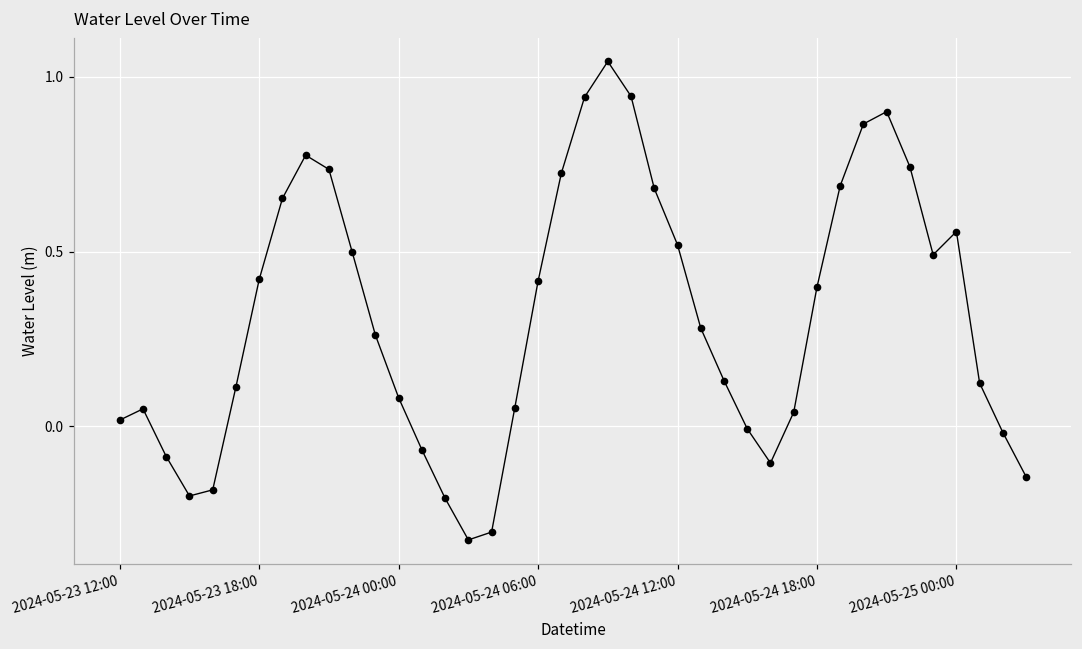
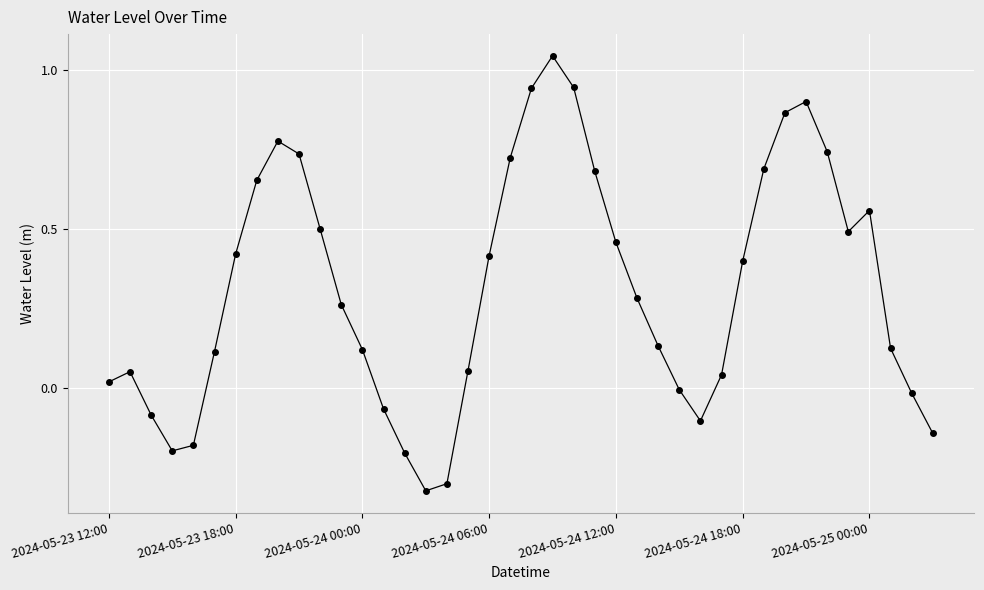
2024-05-24 00:00: 0.08 -> 0.12
2024-05-24 12:00: 0.52 -> 0.46
